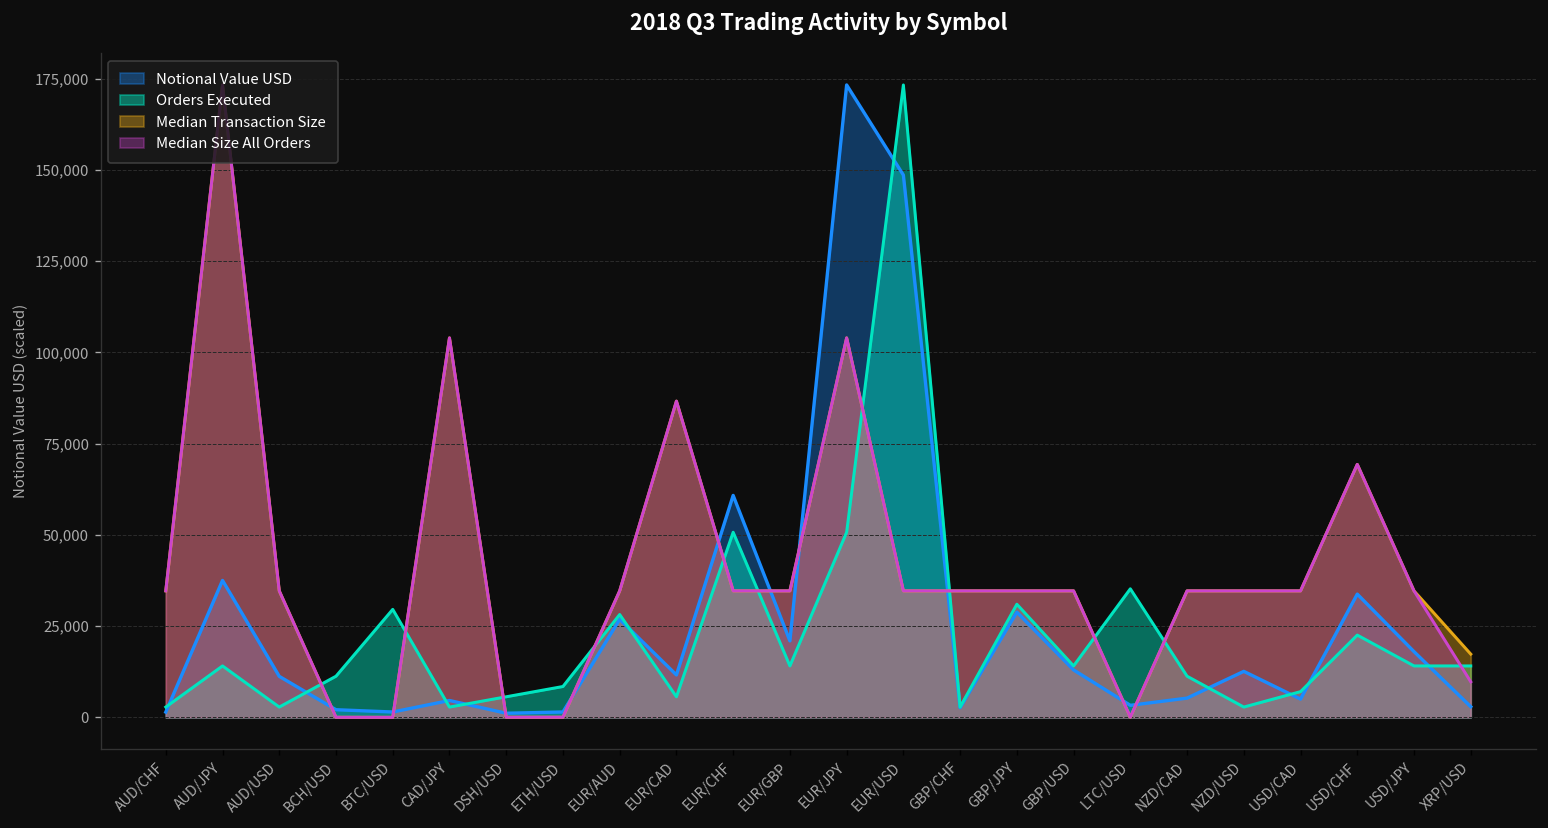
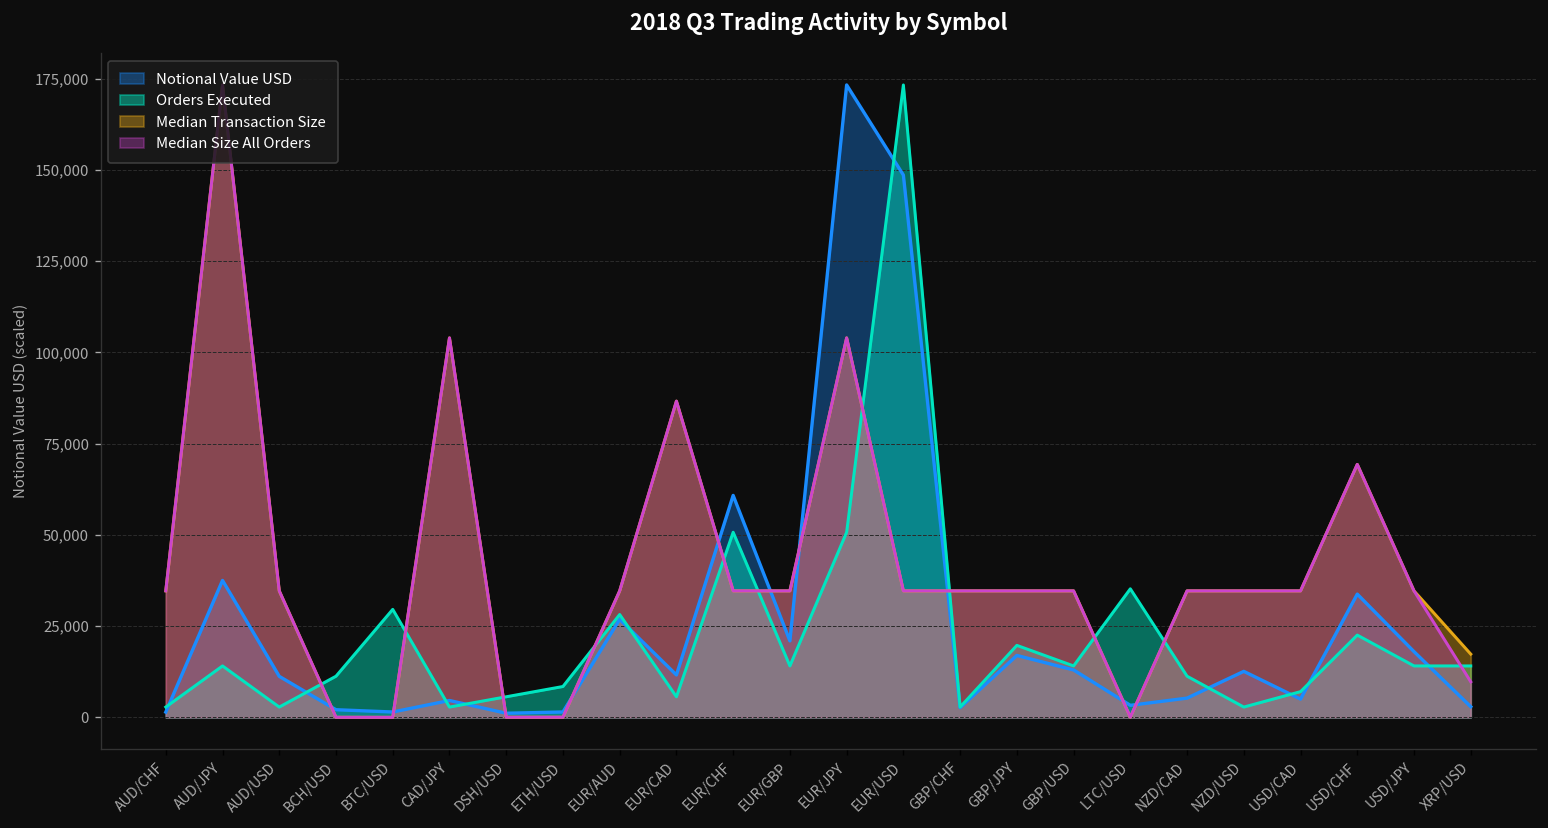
Notional Value USD, GBP/JPY: 29,000 -> 17,000
Orders Executed, GBP/JPY: 31,000 -> 20,000
